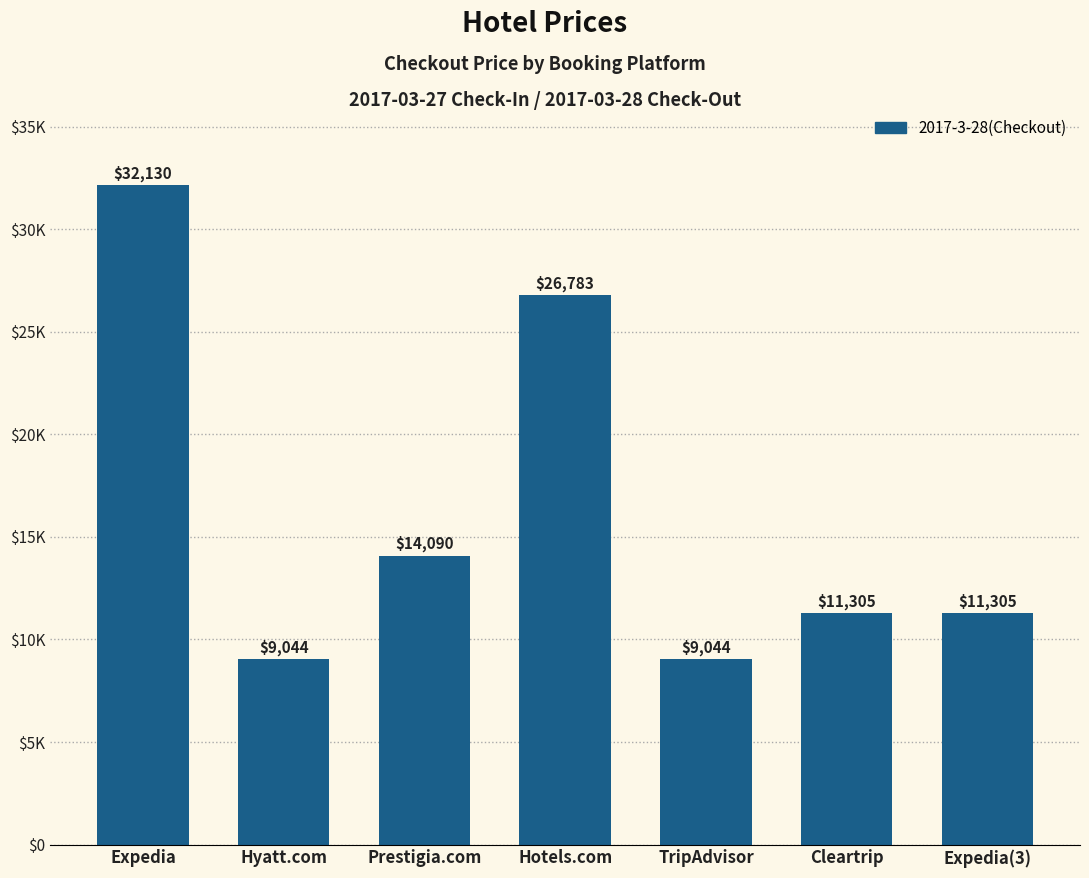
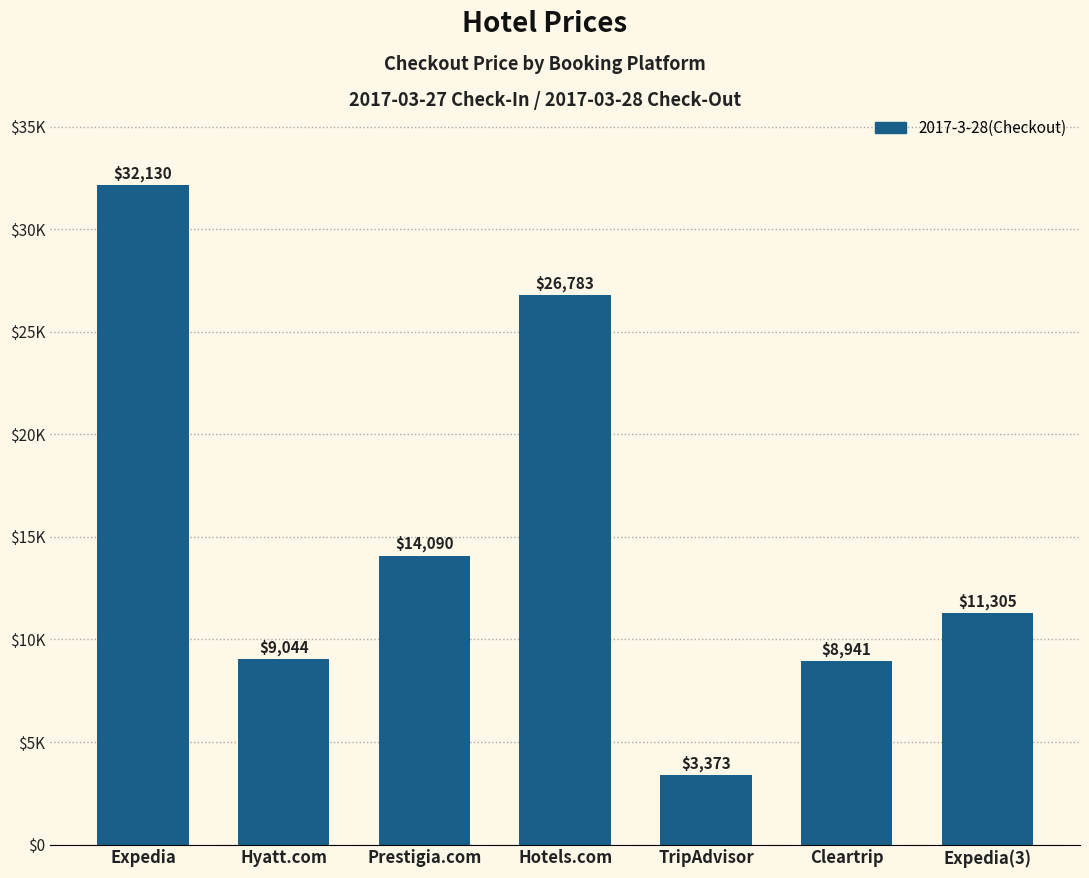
TripAdvisor: $9,044 -> $3,373
Cleartrip: $11,305 -> $8,941
